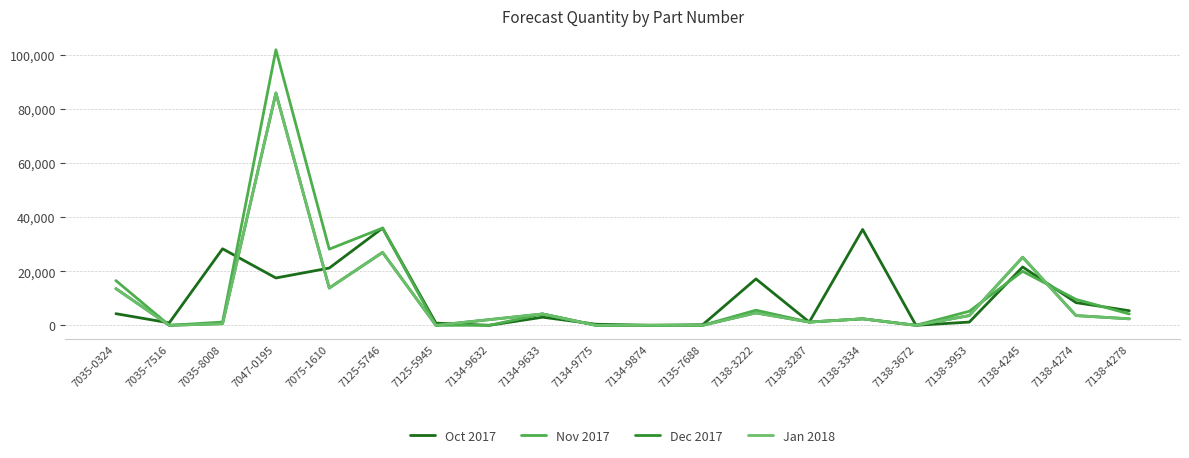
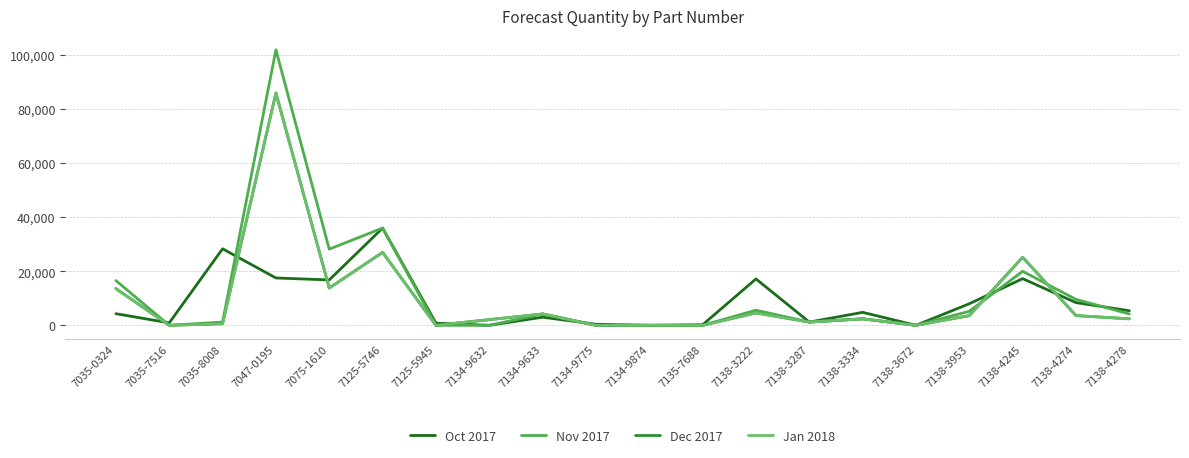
Oct 2017, 7075-1610: 21,000 -> 17,000
Oct 2017, 7138-3334: 35,000 -> 5,000
Oct 2017, 7138-3953: 1,000 -> 8,000
Oct 2017, 7138-4245: 22,000 -> 17,000
